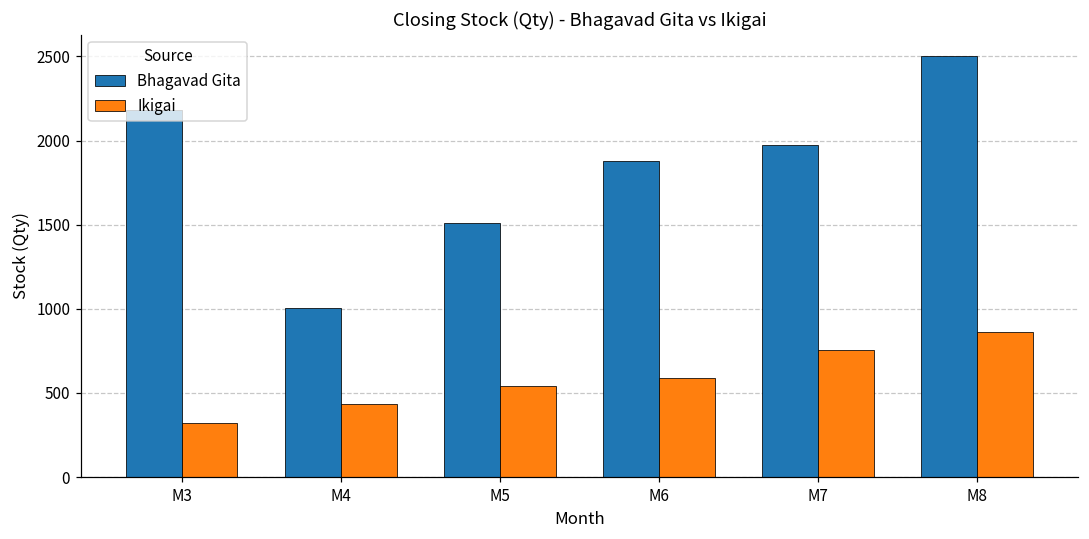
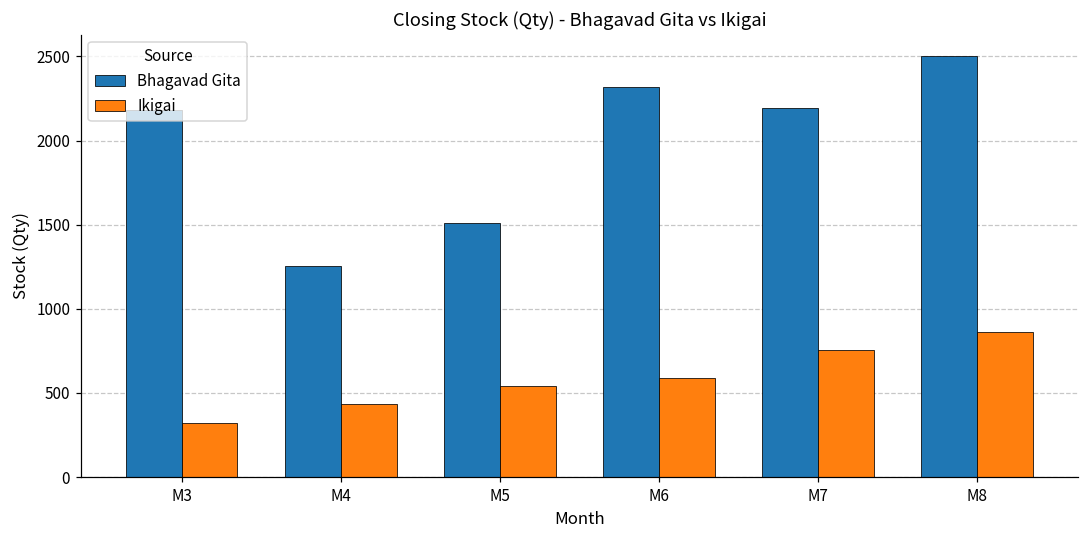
Bhagavad Gita, M4: 1010 -> 1250
Bhagavad Gita, M6: 1880 -> 2320
Bhagavad Gita, M7: 1970 -> 2190
